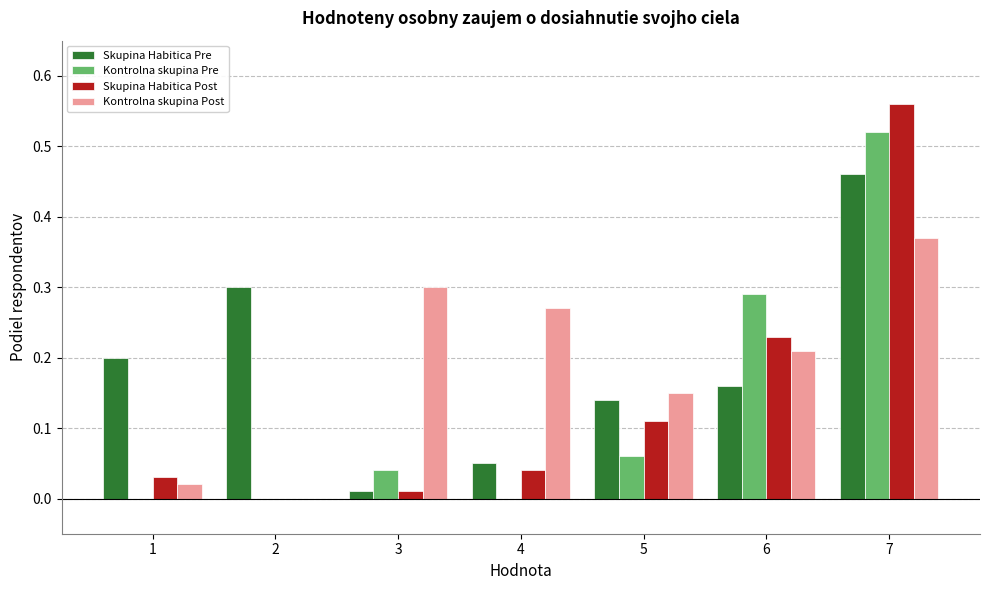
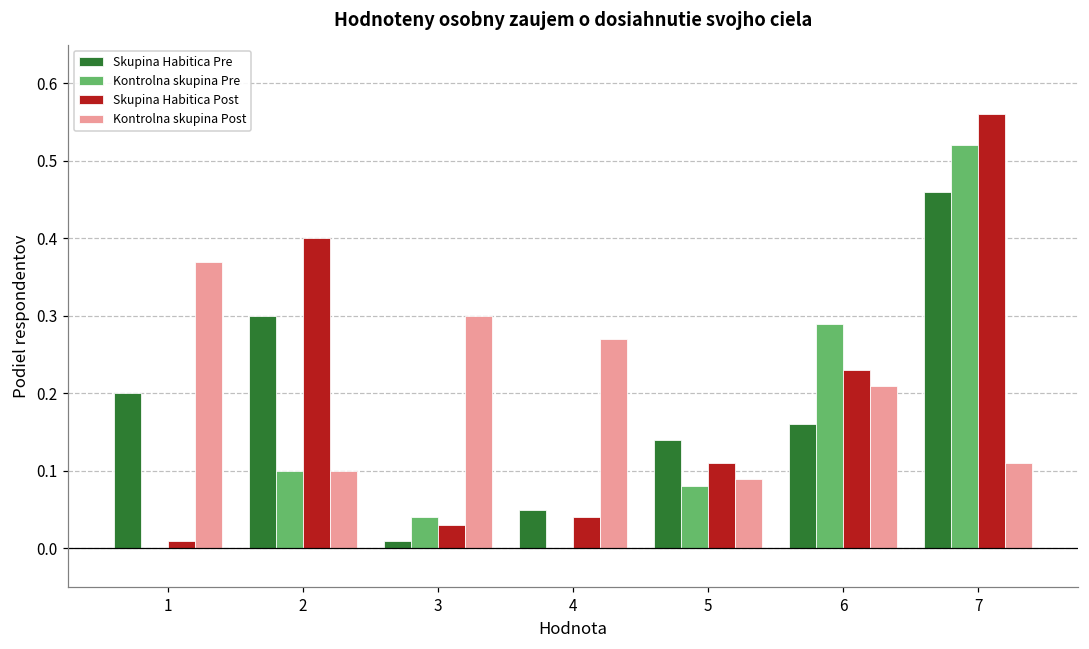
Skupina Habitica Post, 1: 0.03 -> 0.01
Kontrolna skupina Post, 1: 0.02 -> 0.37
Kontrolna skupina Pre, 2: 0.0 -> 0.1
Skupina Habitica Post, 2: 0.0 -> 0.4
Kontrolna skupina Post, 2: 0.0 -> 0.1
Skupina Habitica Post, 3: 0.01 -> 0.03
Kontrolna skupina Pre, 5: 0.06 -> 0.08
Kontrolna skupina Post, 5: 0.15 -> 0.09
Kontrolna skupina Post, 7: 0.37 -> 0.11
